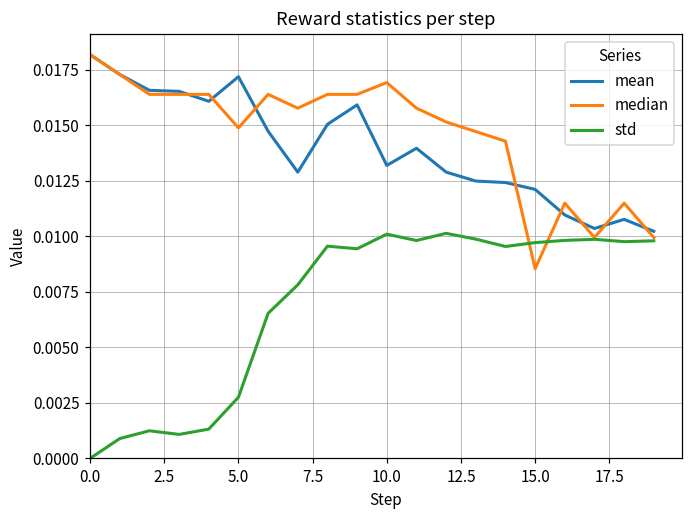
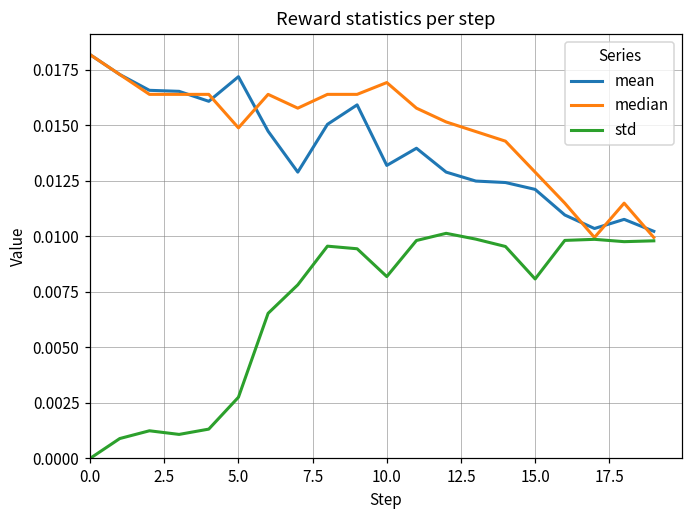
std, 10.0: 0.0101 -> 0.0082
median, 15.0: 0.0085 -> 0.0129
std, 15.0: 0.0097 -> 0.0081
